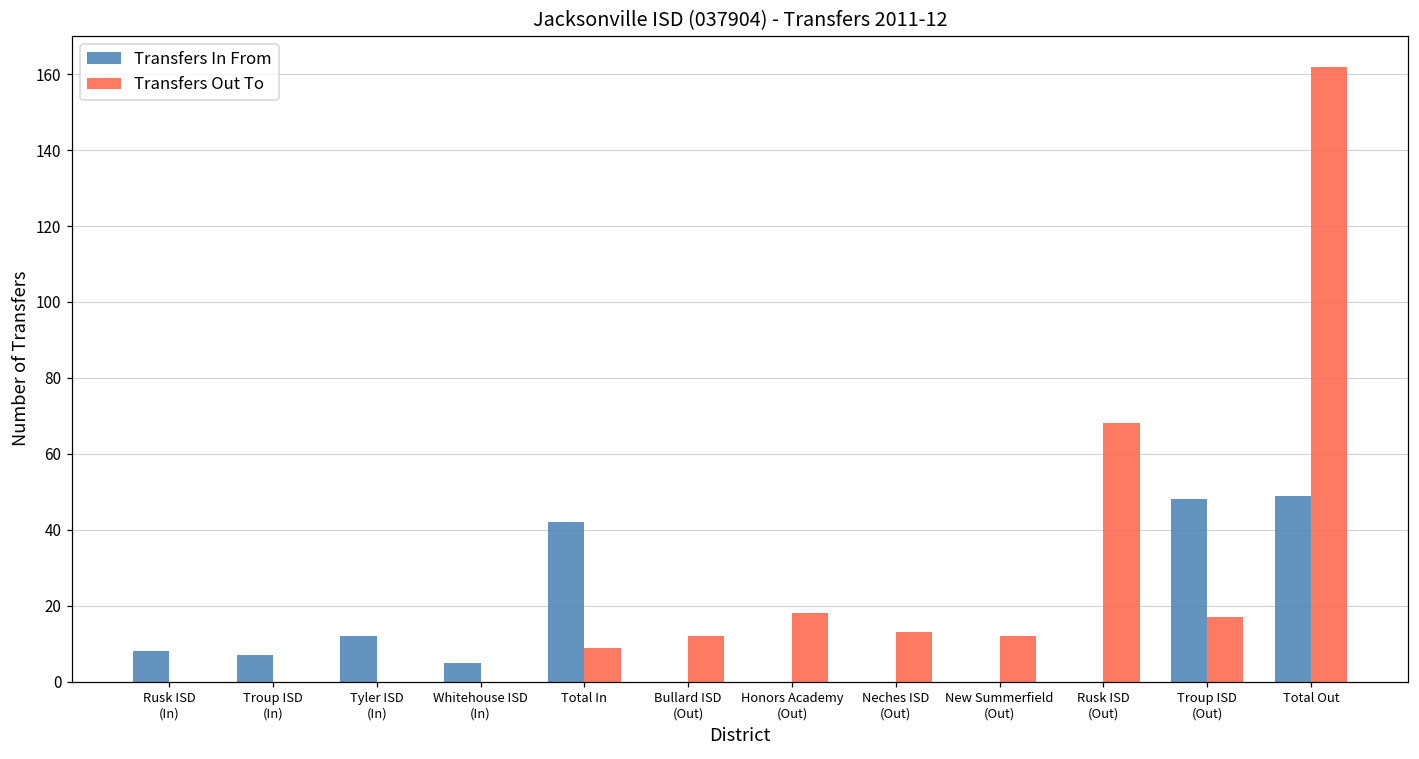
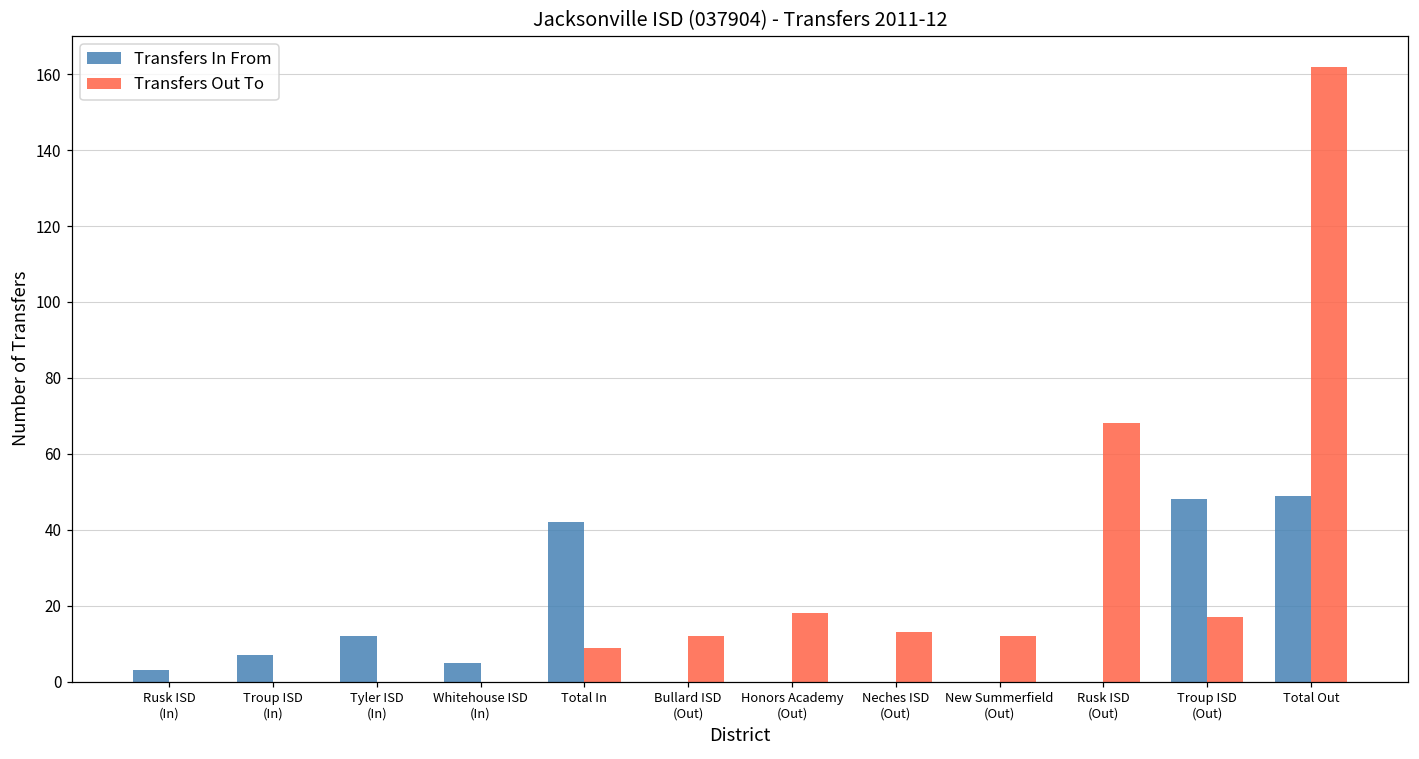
Transfers In From, Rusk ISD (In): 8 -> 3
